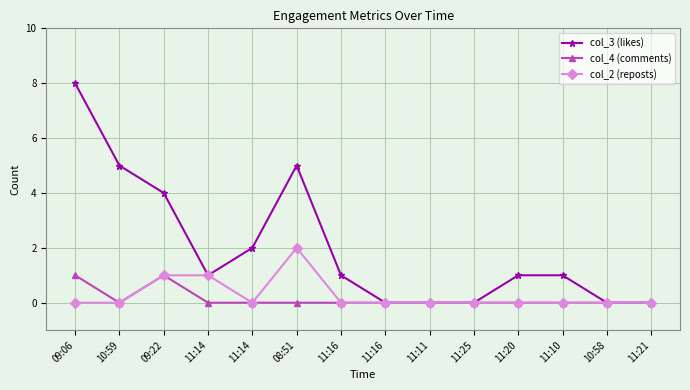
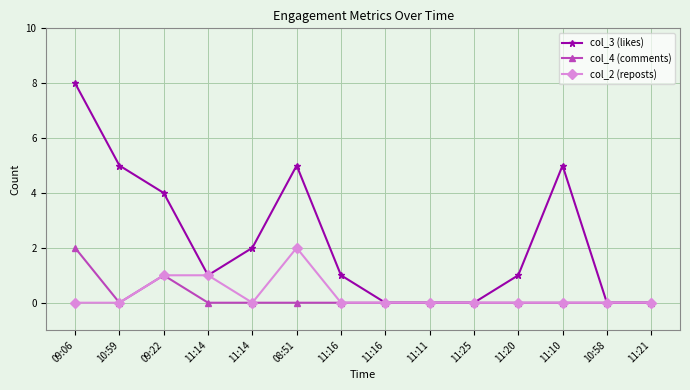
col_4 (comments), 09:06: 1 -> 2
col_3 (likes), 11:10: 1 -> 5
